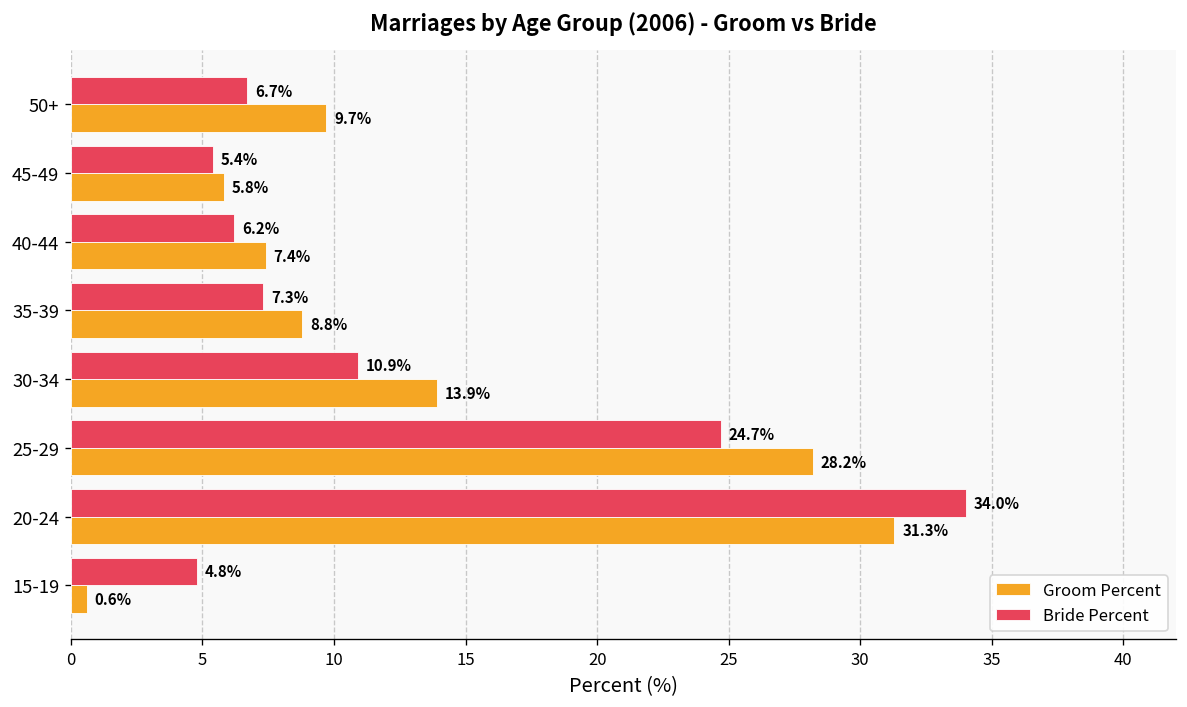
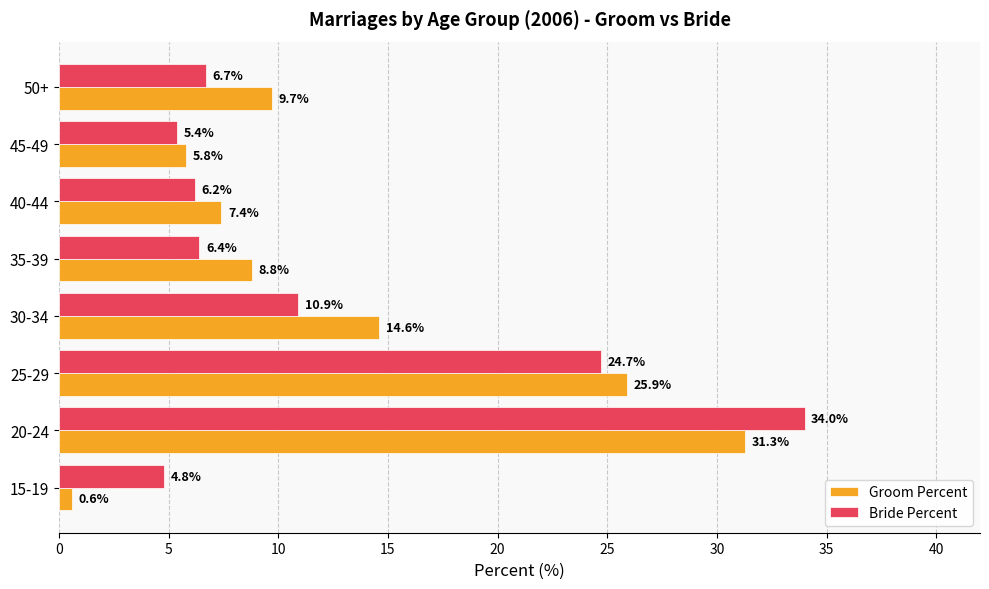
Bride Percent, 35-39: 7.3% -> 6.4%
Groom Percent, 30-34: 13.9% -> 14.6%
Groom Percent, 25-29: 28.2% -> 25.9%
